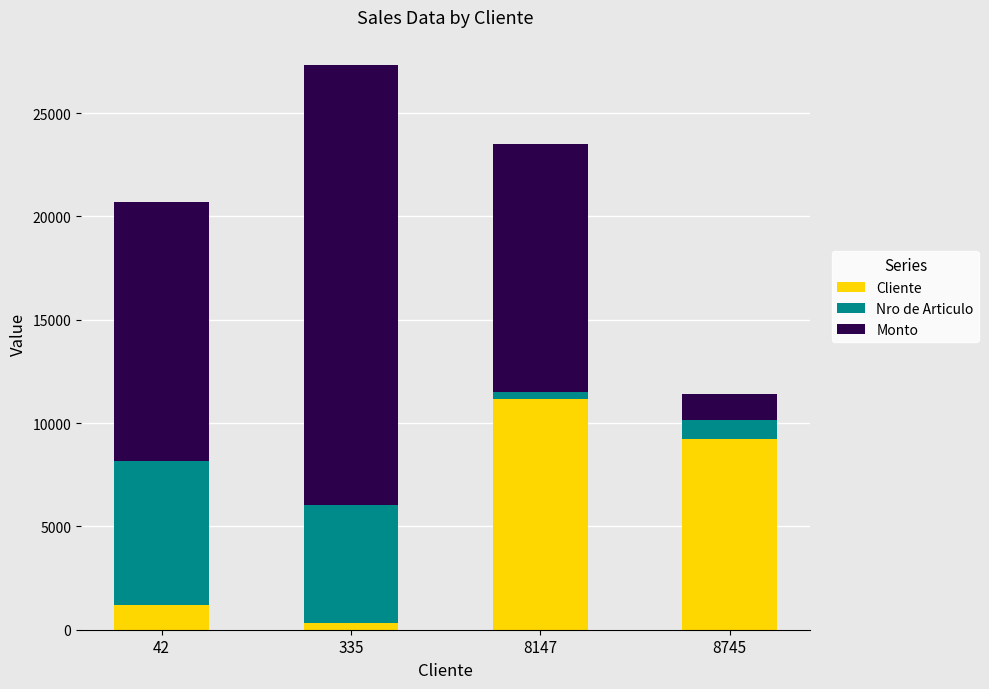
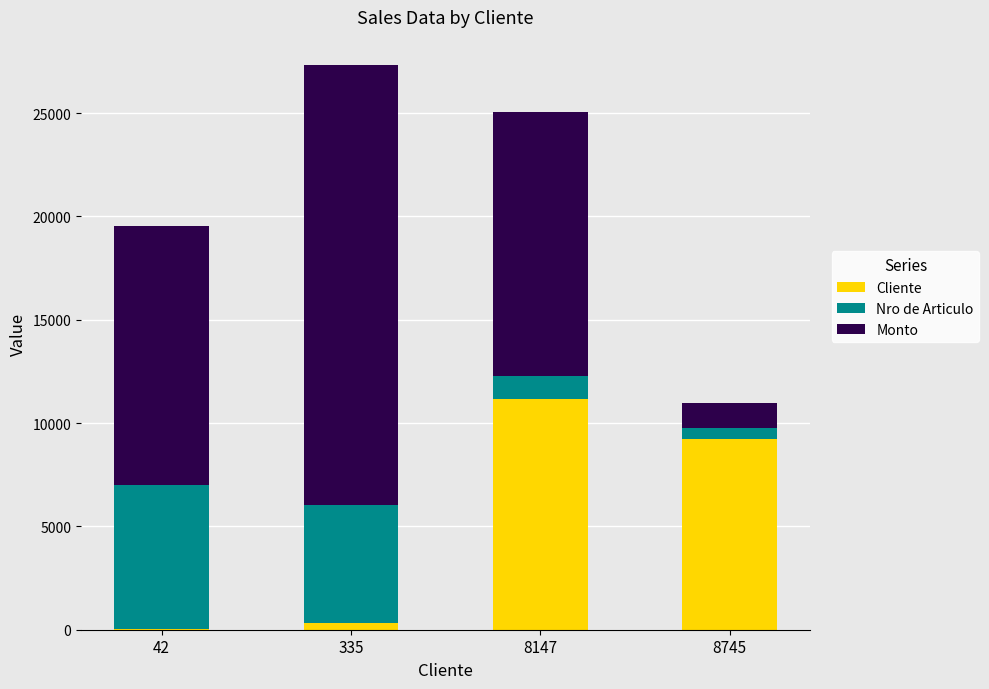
Cliente, 42: 1200 -> 0
Nro de Articulo, 8147: 300 -> 1100
Monto, 8147: 12000 -> 12800
Nro de Articulo, 8745: 900 -> 500
